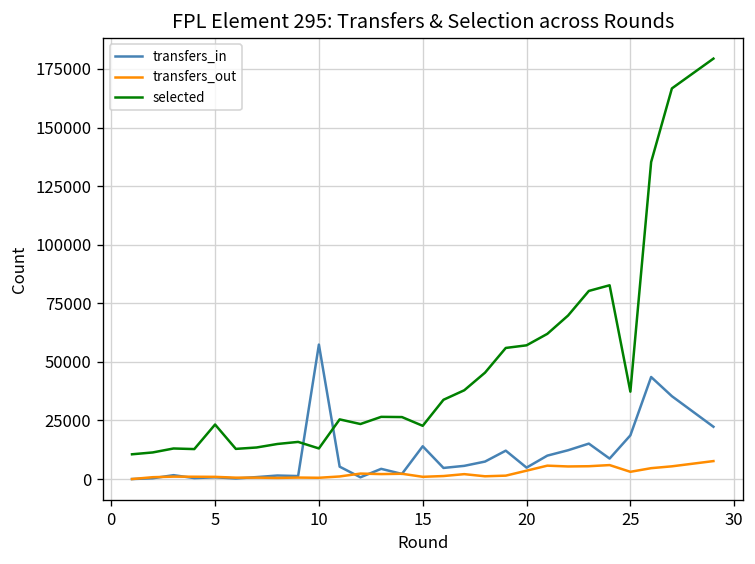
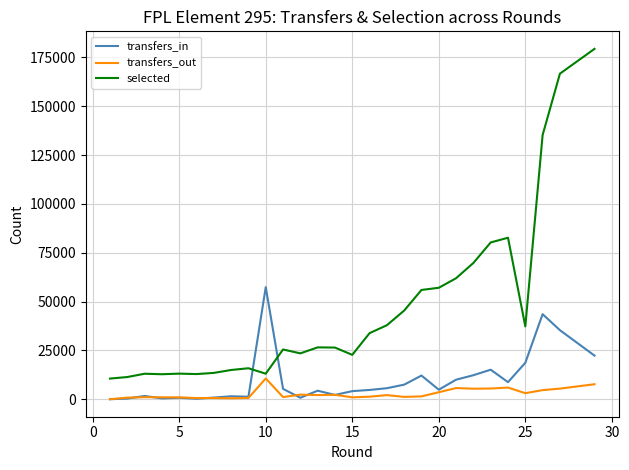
selected, 5: 23000 -> 13000
transfers_out, 10: 1000 -> 11000
transfers_in, 15: 14000 -> 4000
